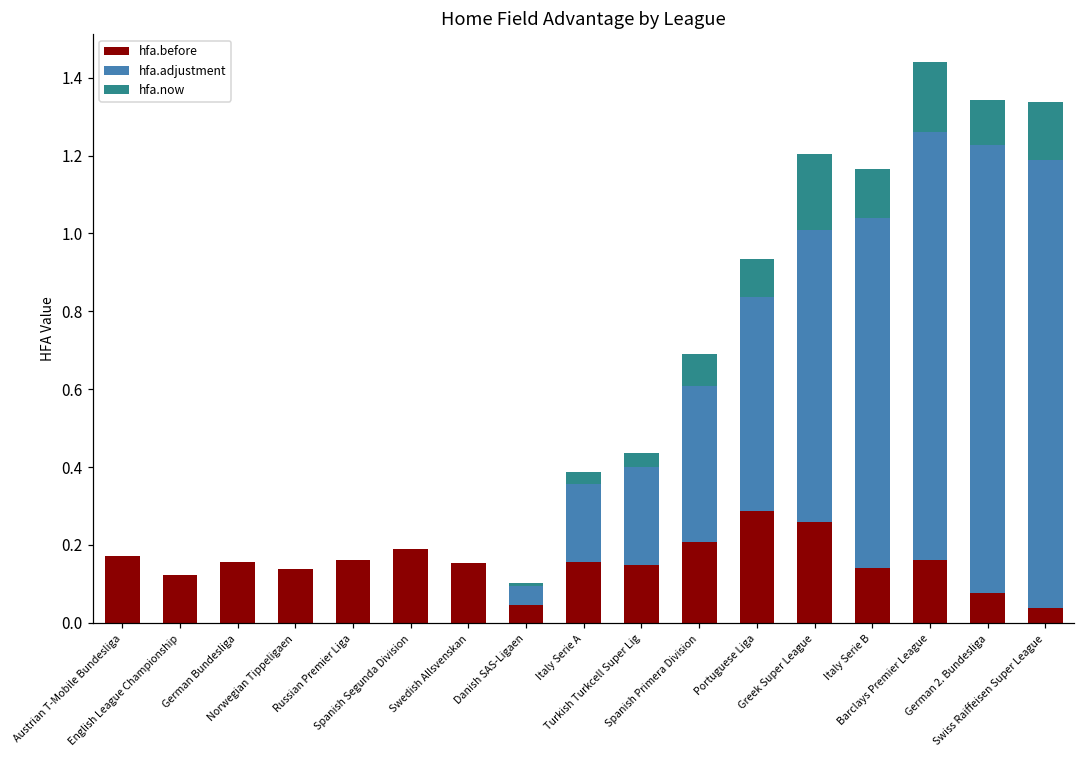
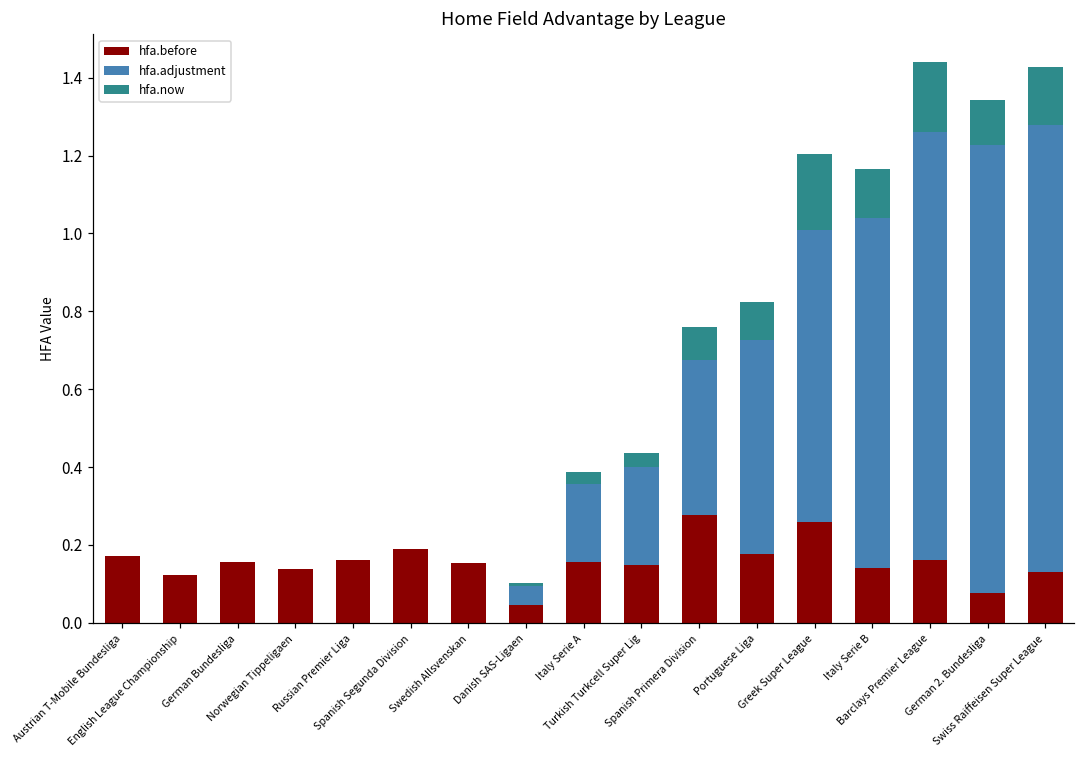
hfa.before, Spanish Primera Division: 0.21 -> 0.28
hfa.before, Portuguese Liga: 0.29 -> 0.18
hfa.before, Swiss Raiffeisen Super League: 0.04 -> 0.13
